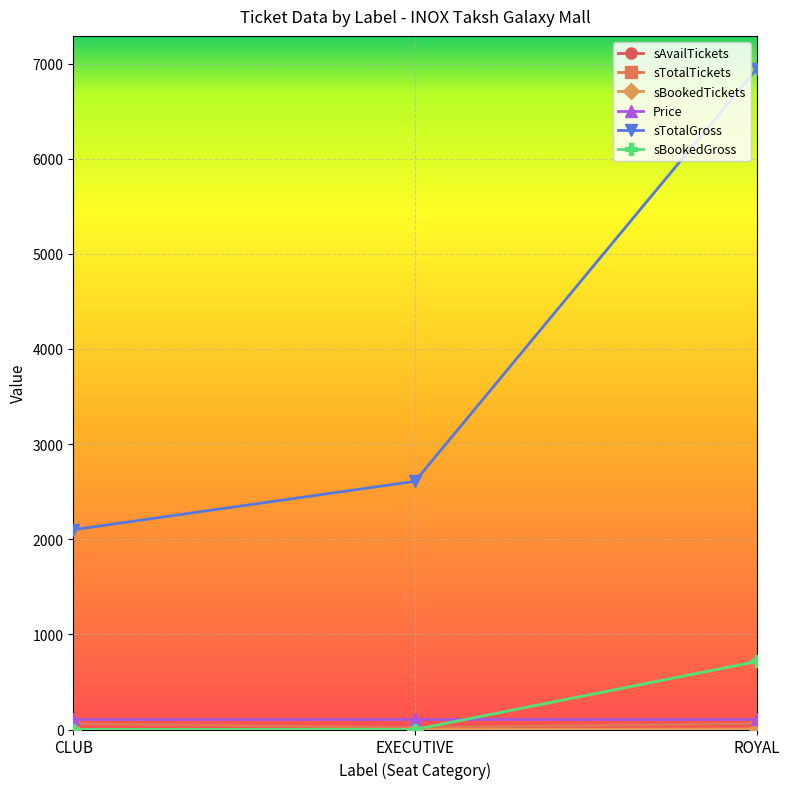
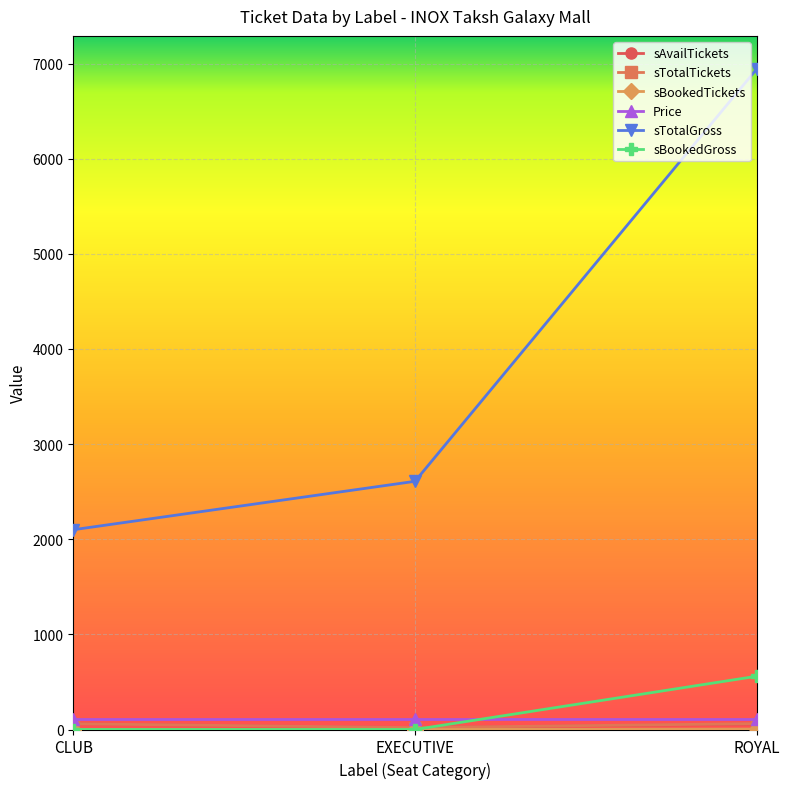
sBookedGross, ROYAL: 700 -> 600
